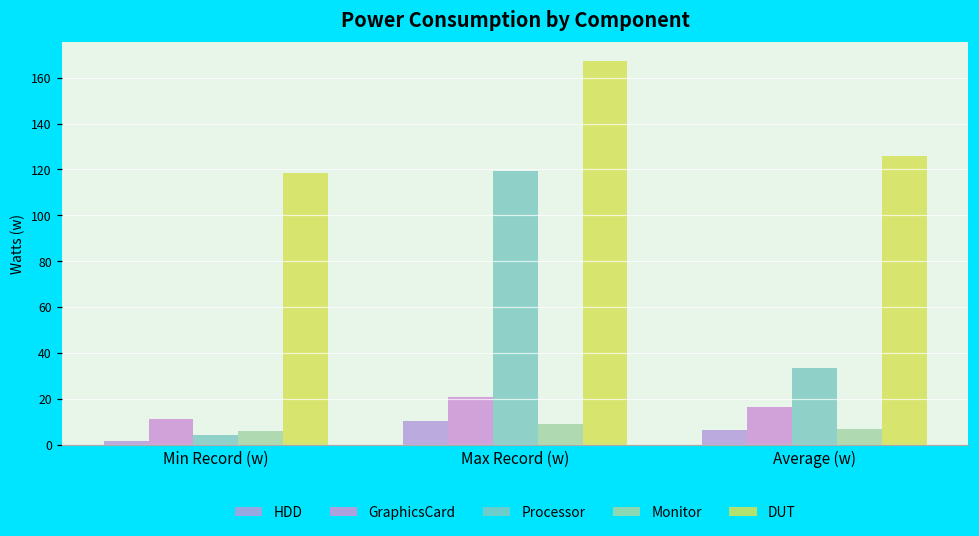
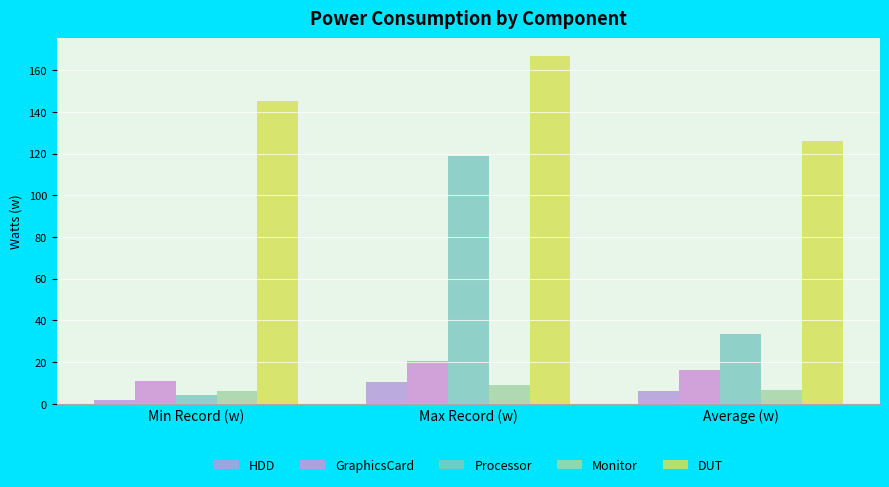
DUT, Min Record (w): 118 -> 145
